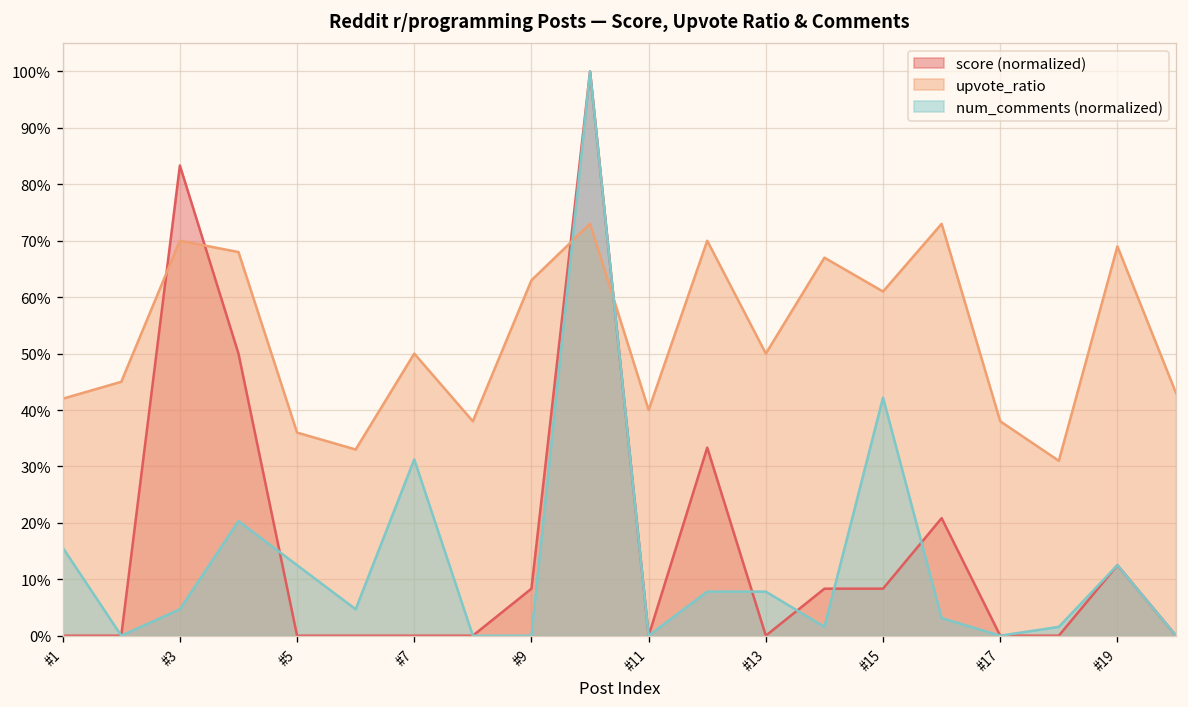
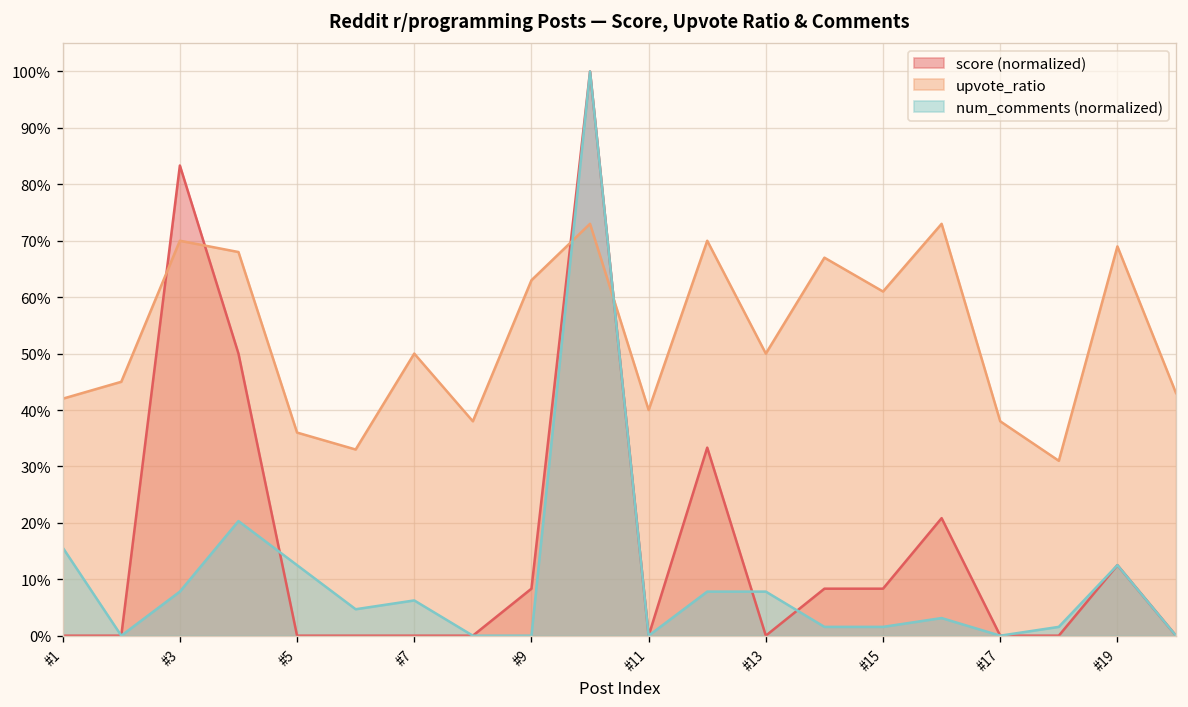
num_comments (normalized), #3: 5% -> 8%
num_comments (normalized), #7: 31% -> 6%
num_comments (normalized), #15: 42% -> 2%
